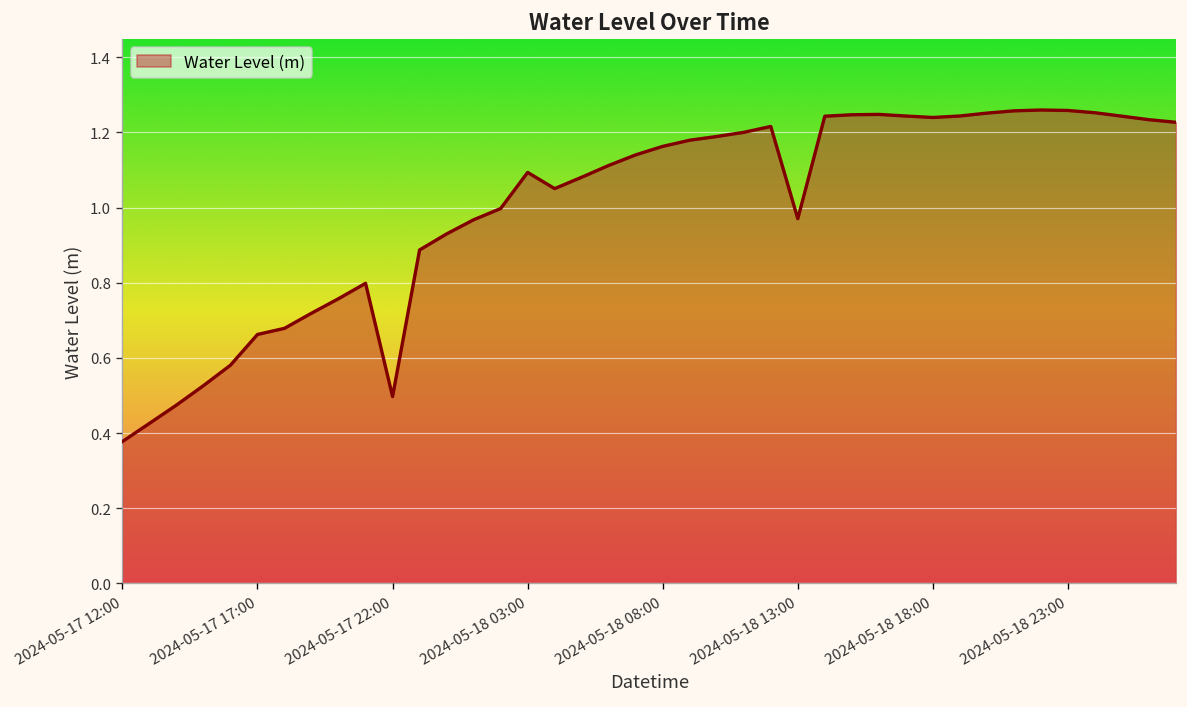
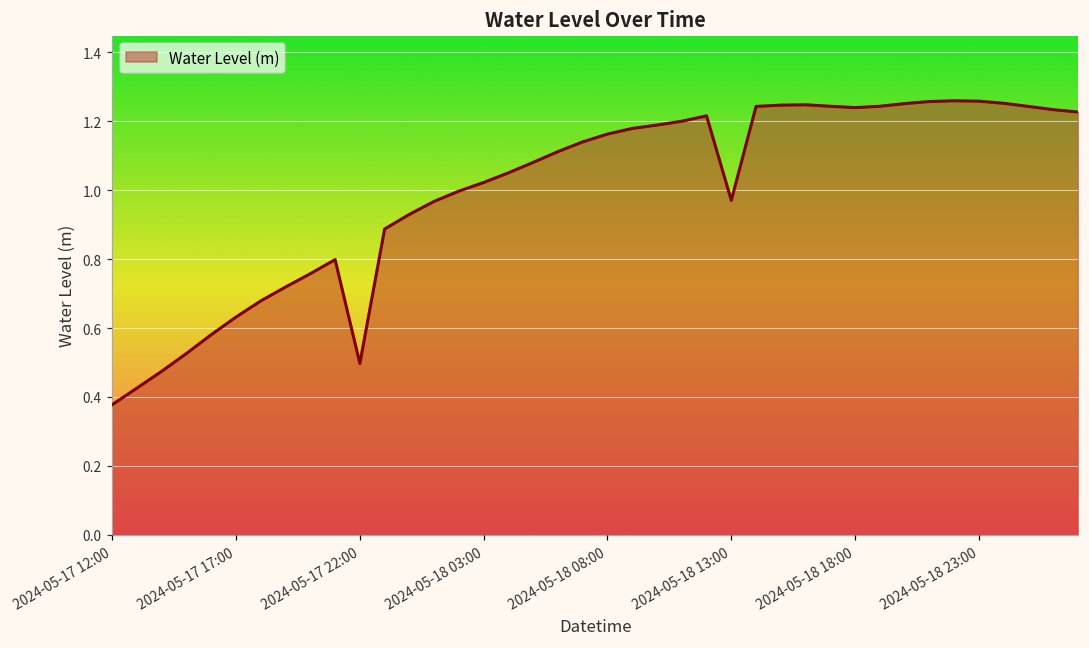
2024-05-17 17:00: 0.66 -> 0.63
2024-05-18 03:00: 1.09 -> 1.02
